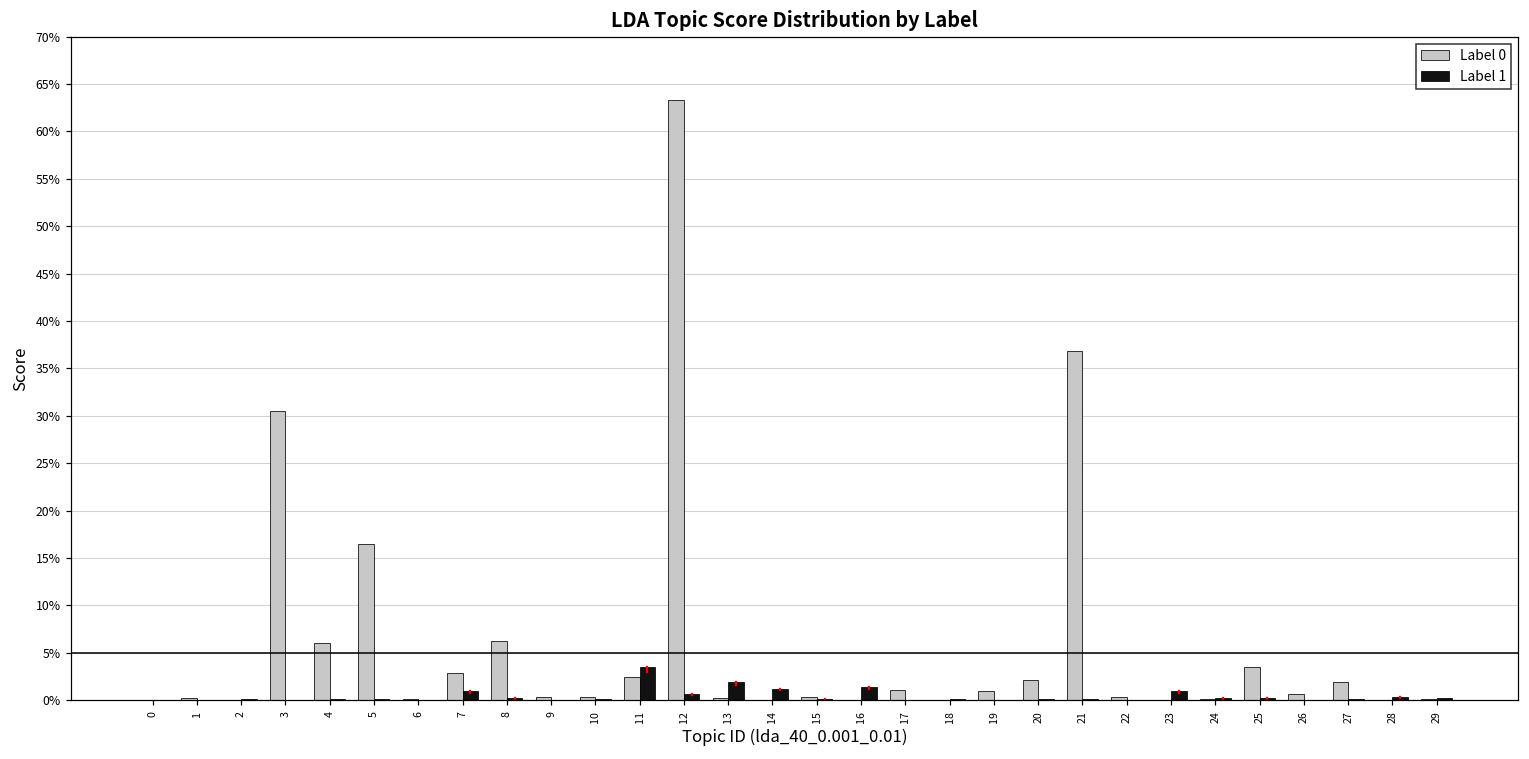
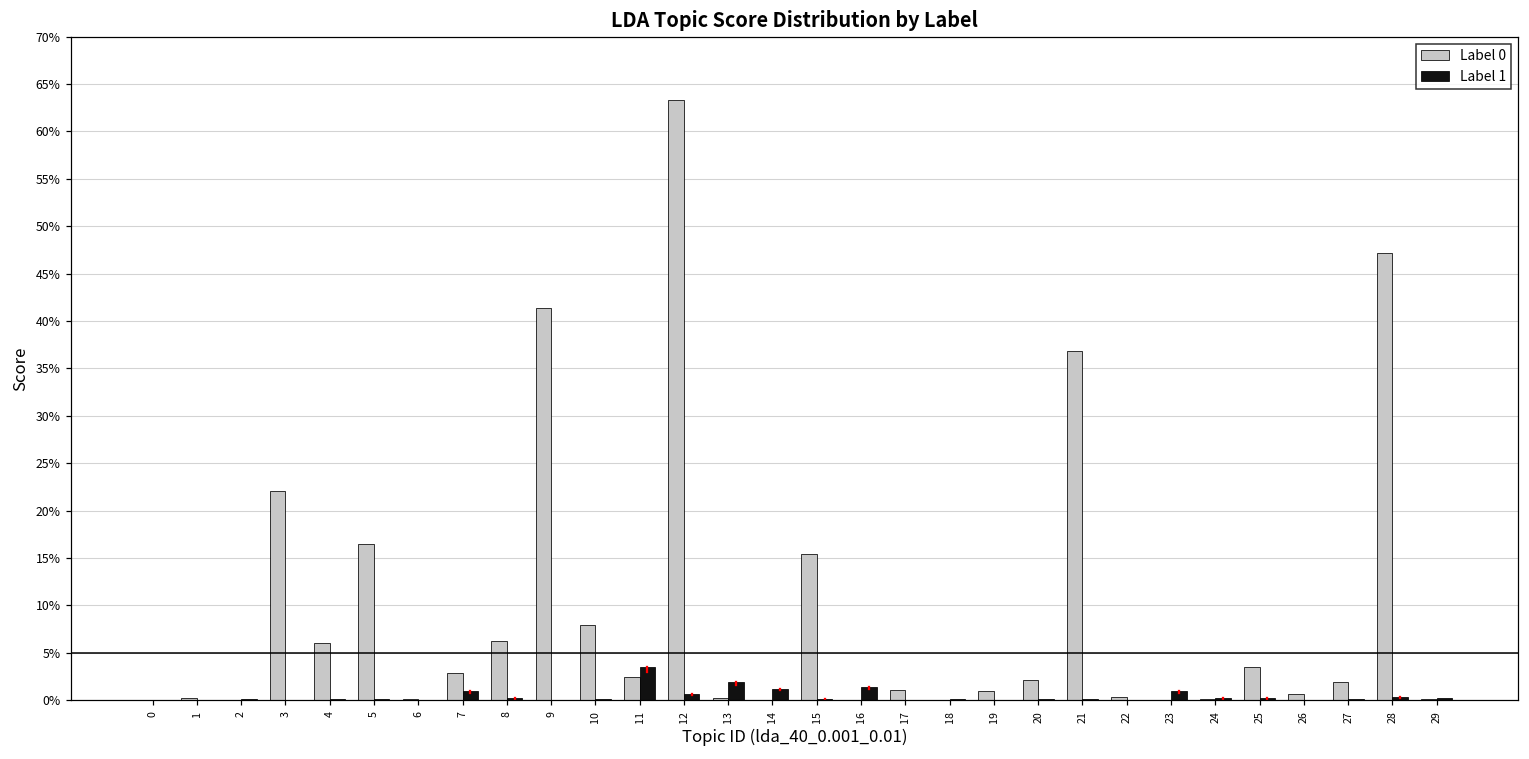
Label 0, 3: 30% -> 22%
Label 0, 9: 0% -> 41%
Label 0, 10: 0% -> 8%
Label 0, 15: 0% -> 15%
Label 0, 28: 0% -> 47%
